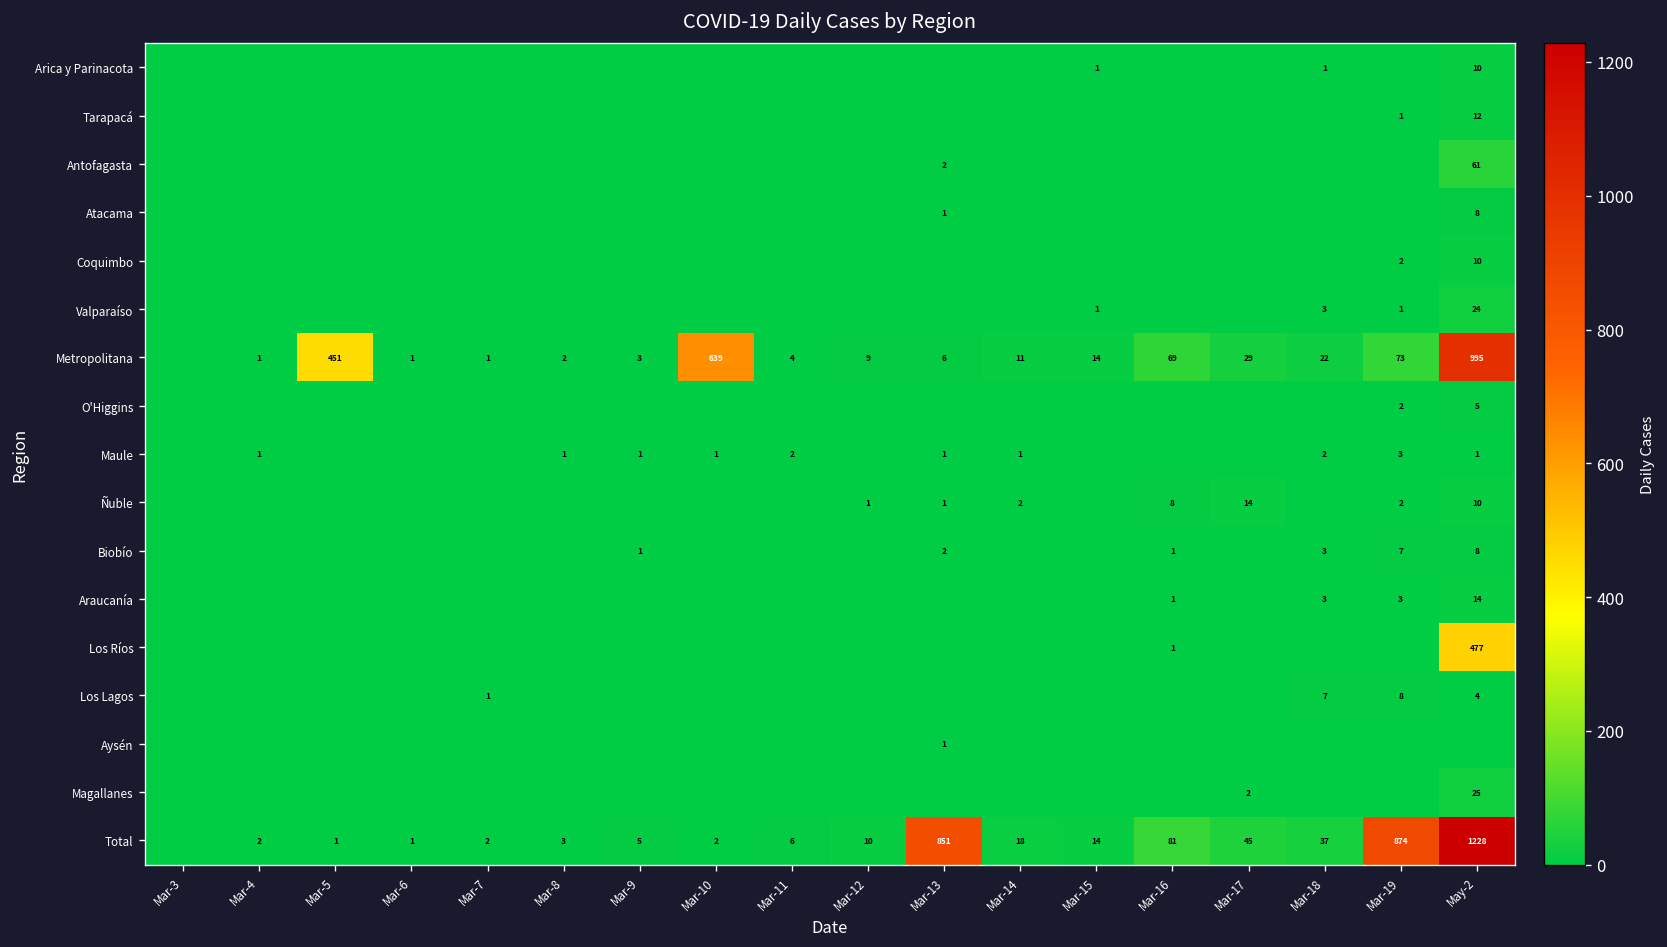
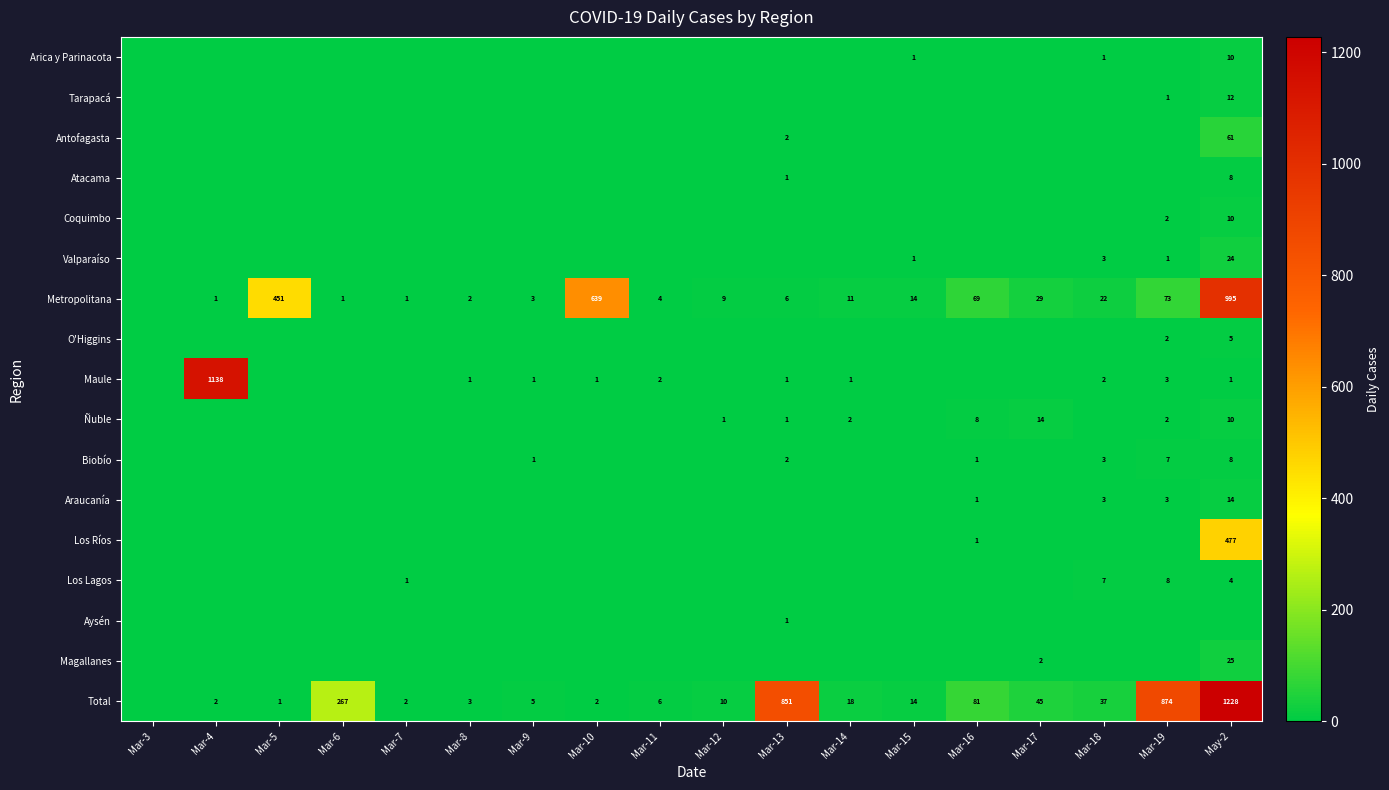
Maule, Mar-4: 1 -> 1138
Total, Mar-6: 1 -> 267
